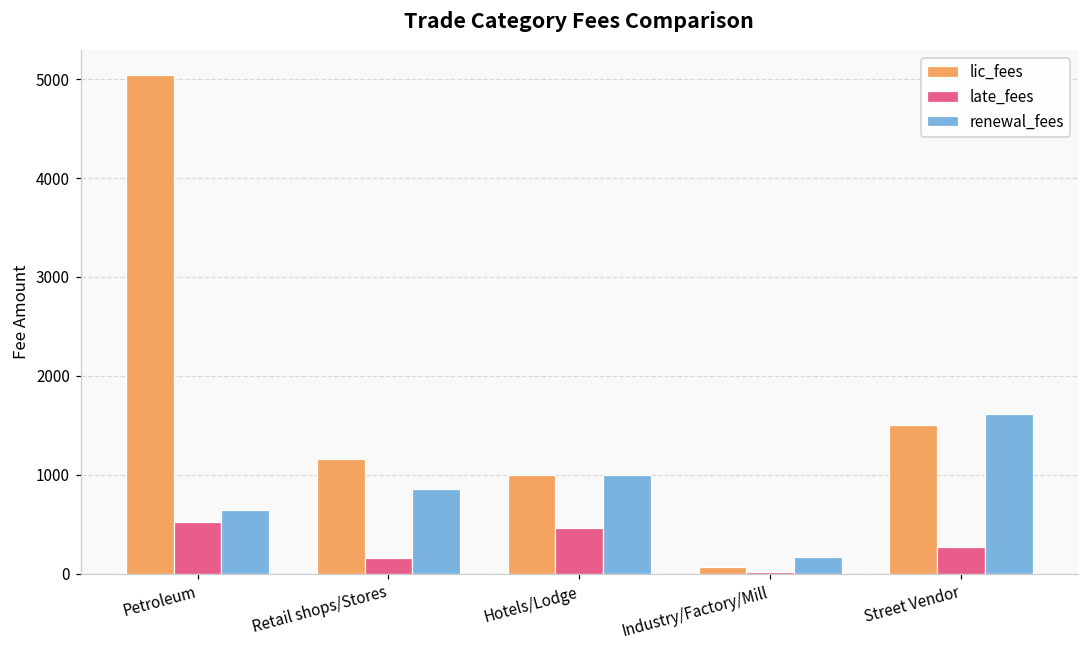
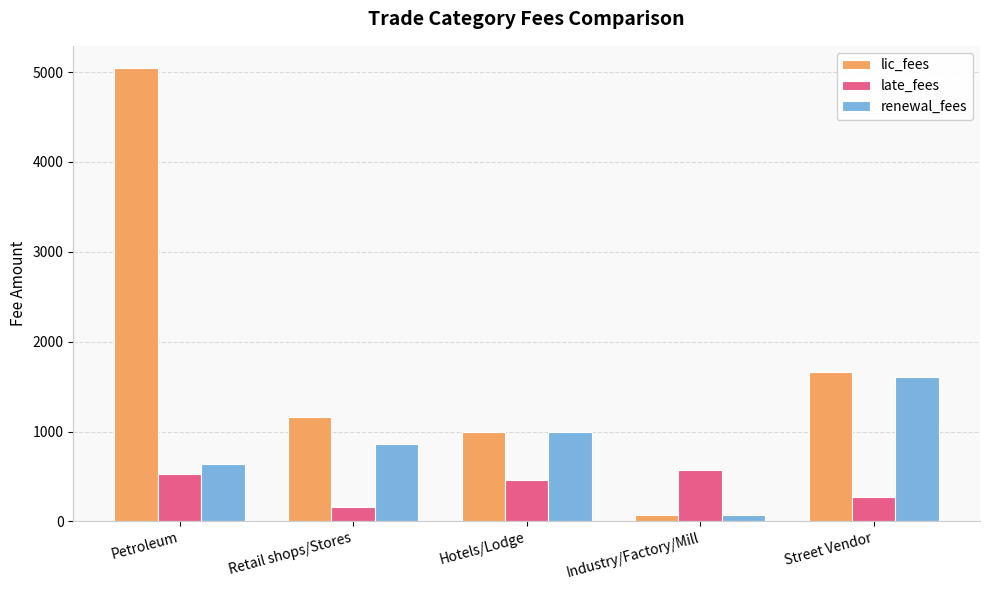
late_fees, Industry/Factory/Mill: 0 -> 600
renewal_fees, Industry/Factory/Mill: 200 -> 100
lic_fees, Street Vendor: 1500 -> 1700
